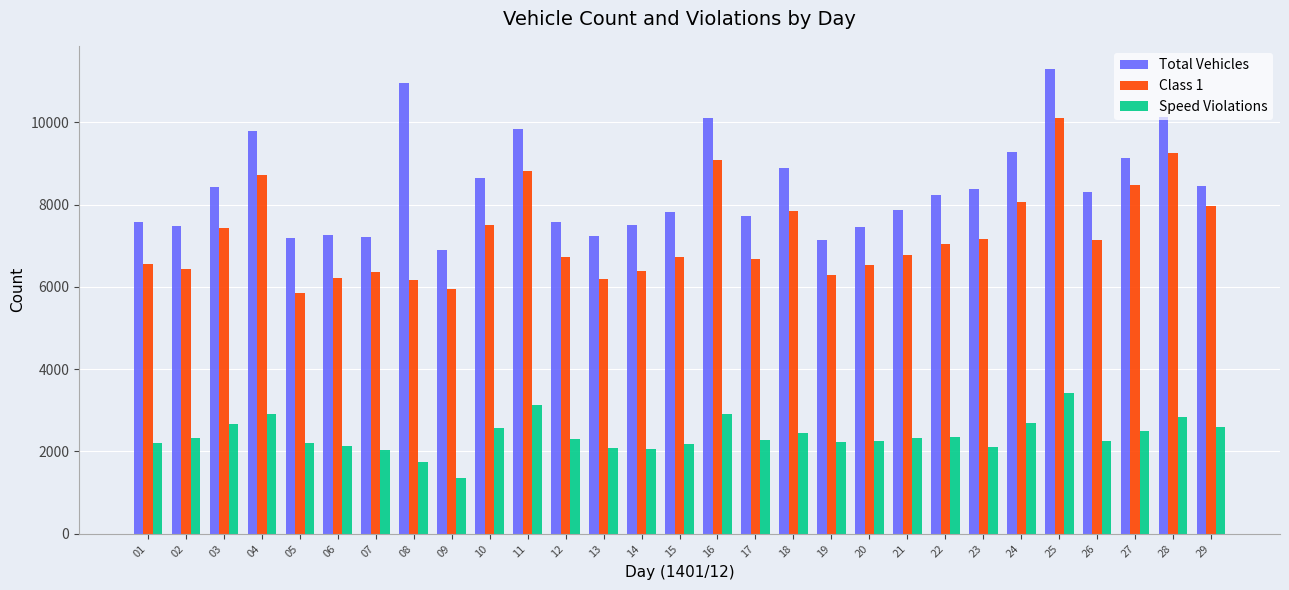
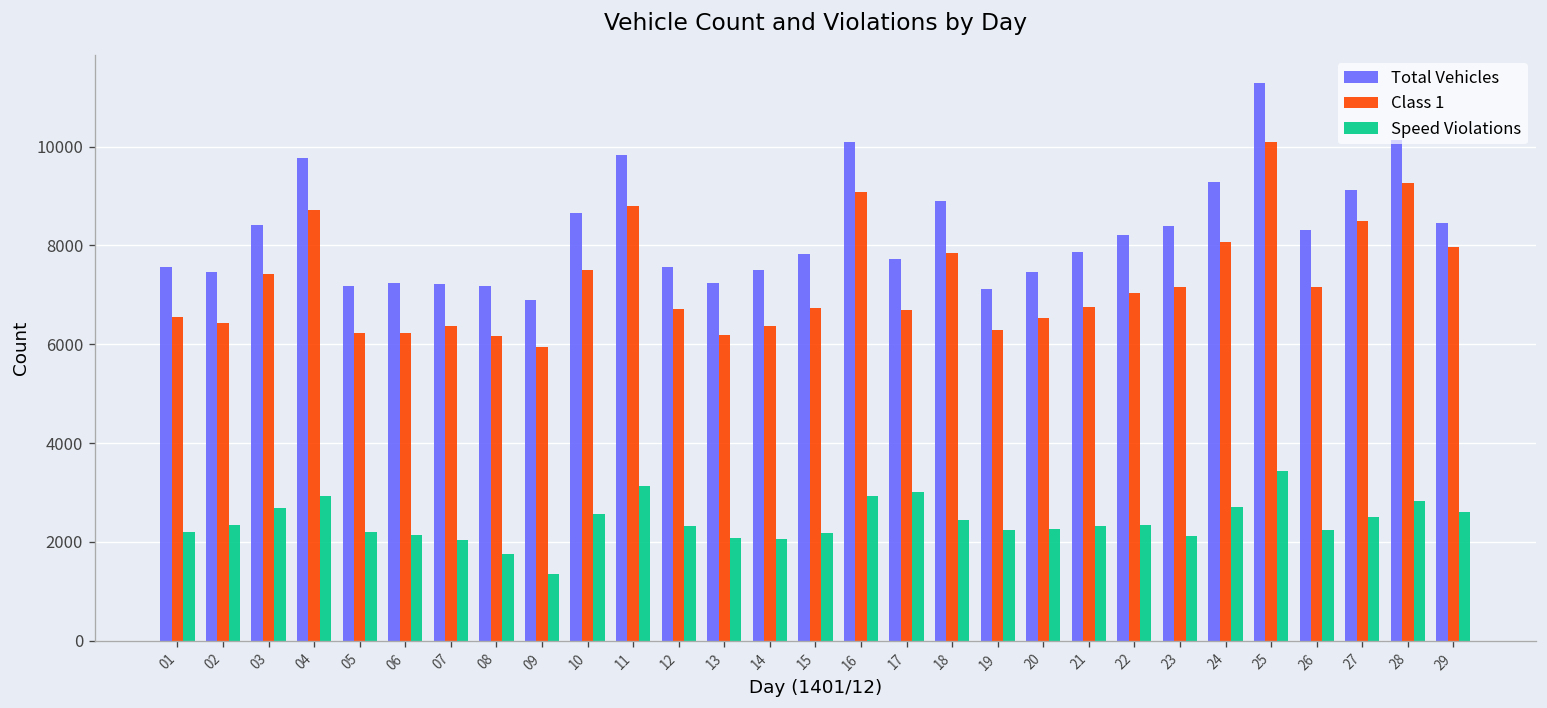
Class 1, 05: 5800 -> 6200
Total Vehicles, 08: 11000 -> 7200
Speed Violations, 17: 2300 -> 3000
